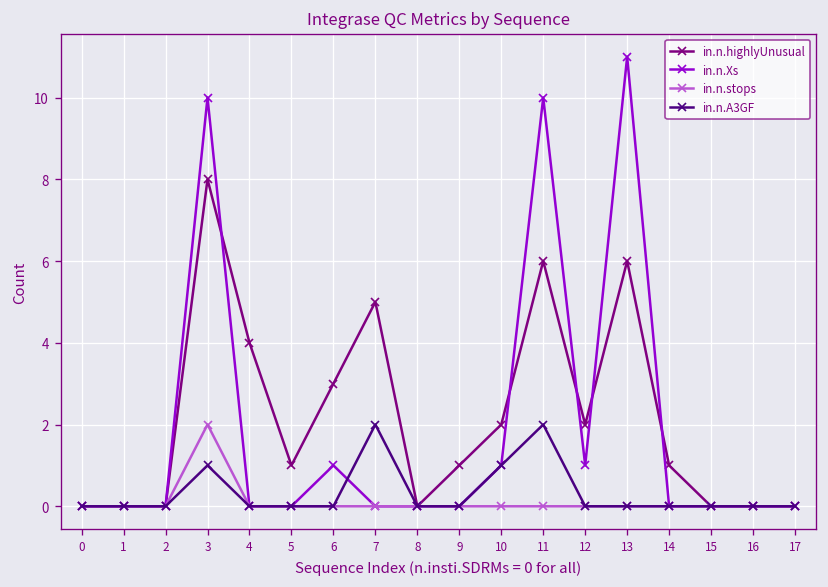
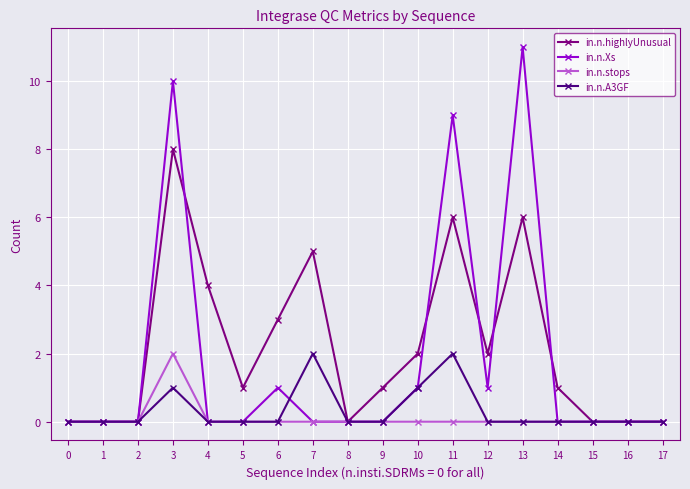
in.n.Xs, 11: 10 -> 9
